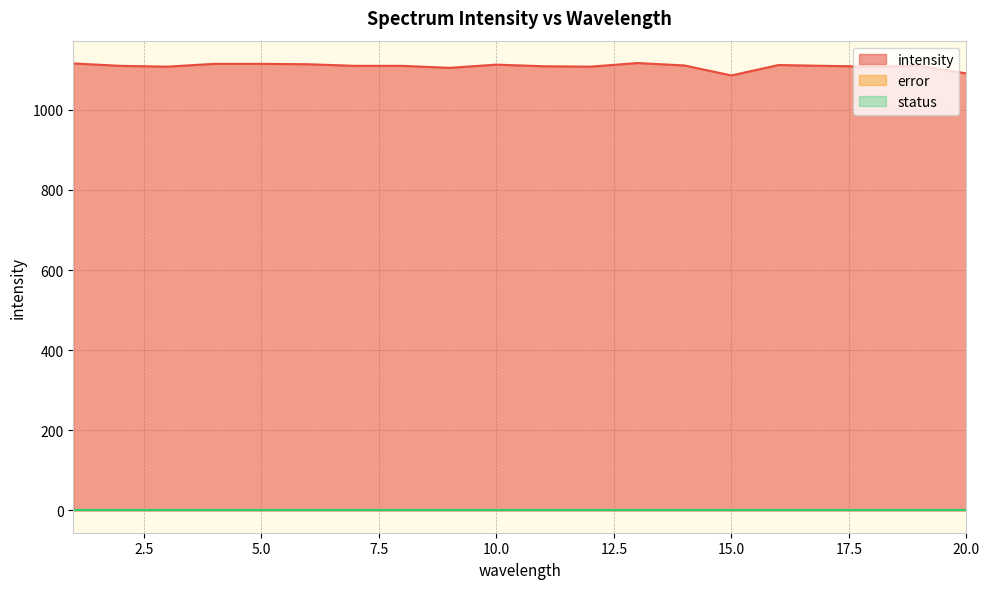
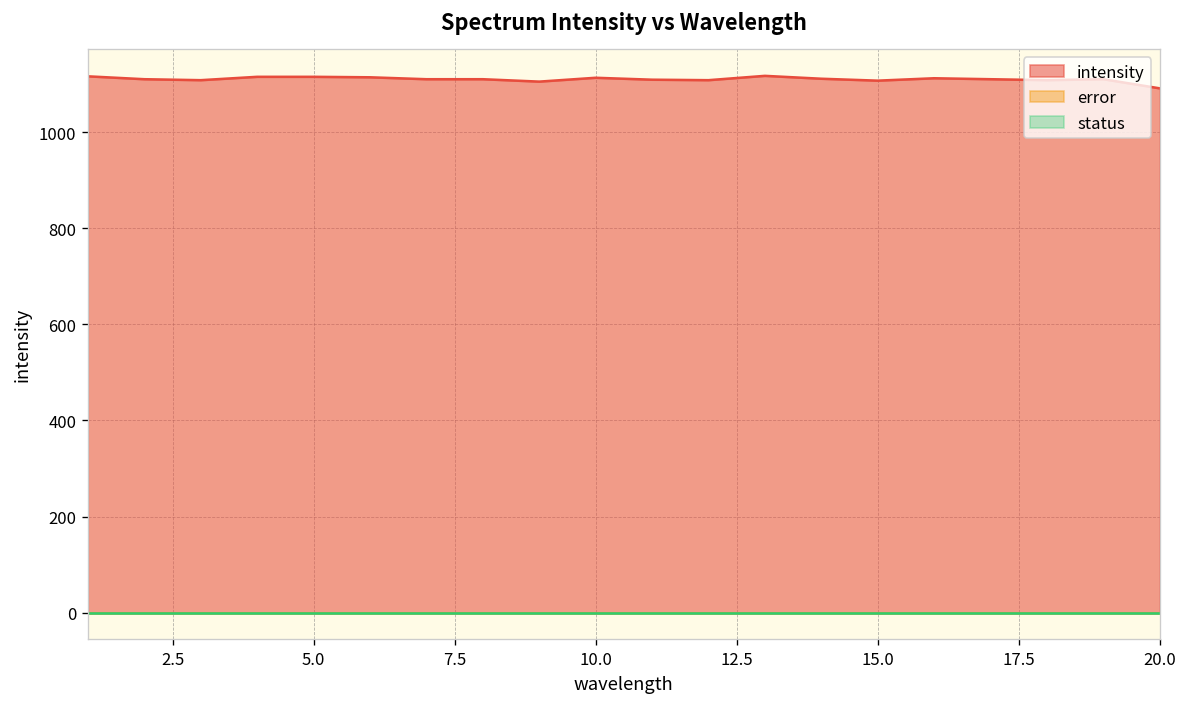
intensity, 15.0: 1090 -> 1110
